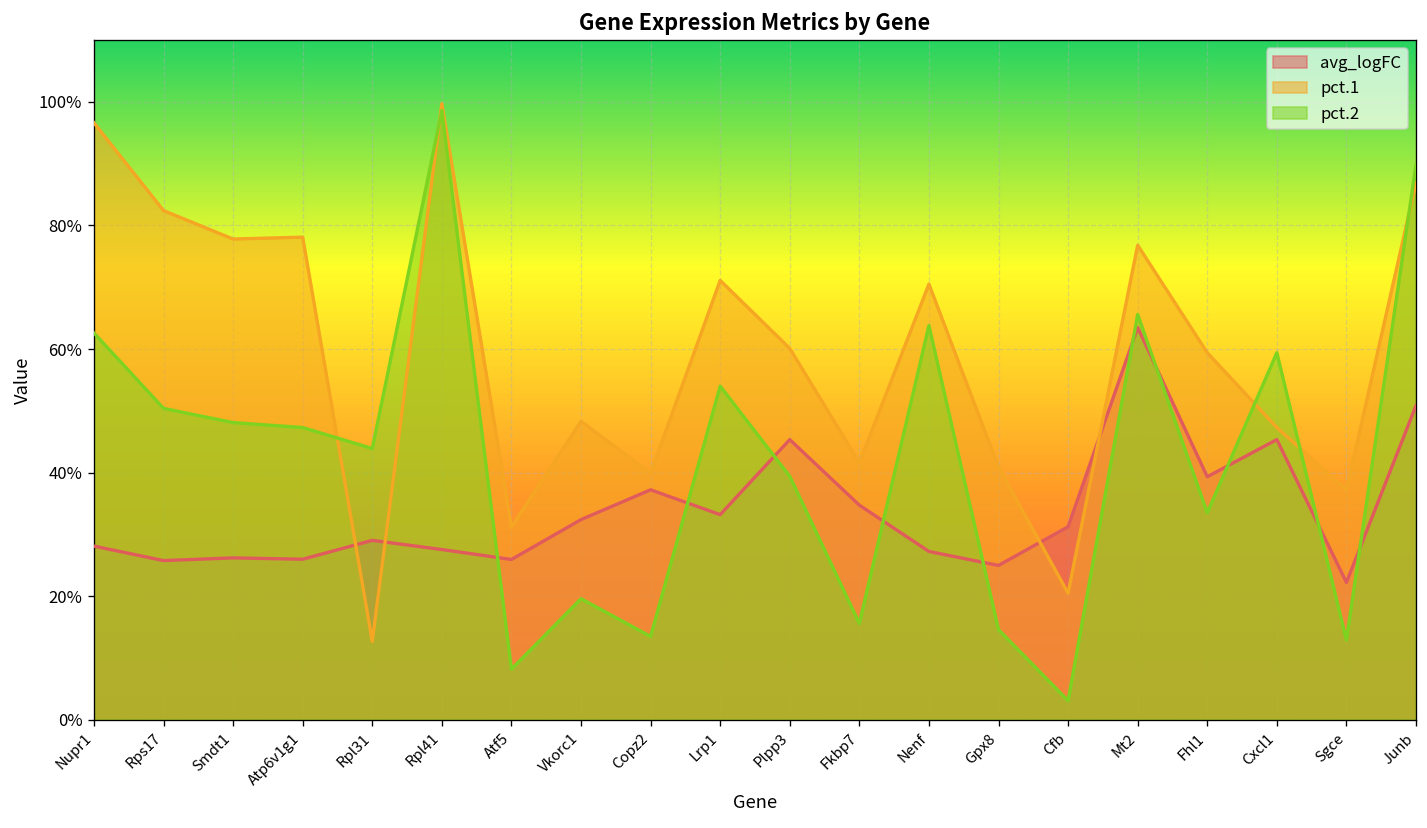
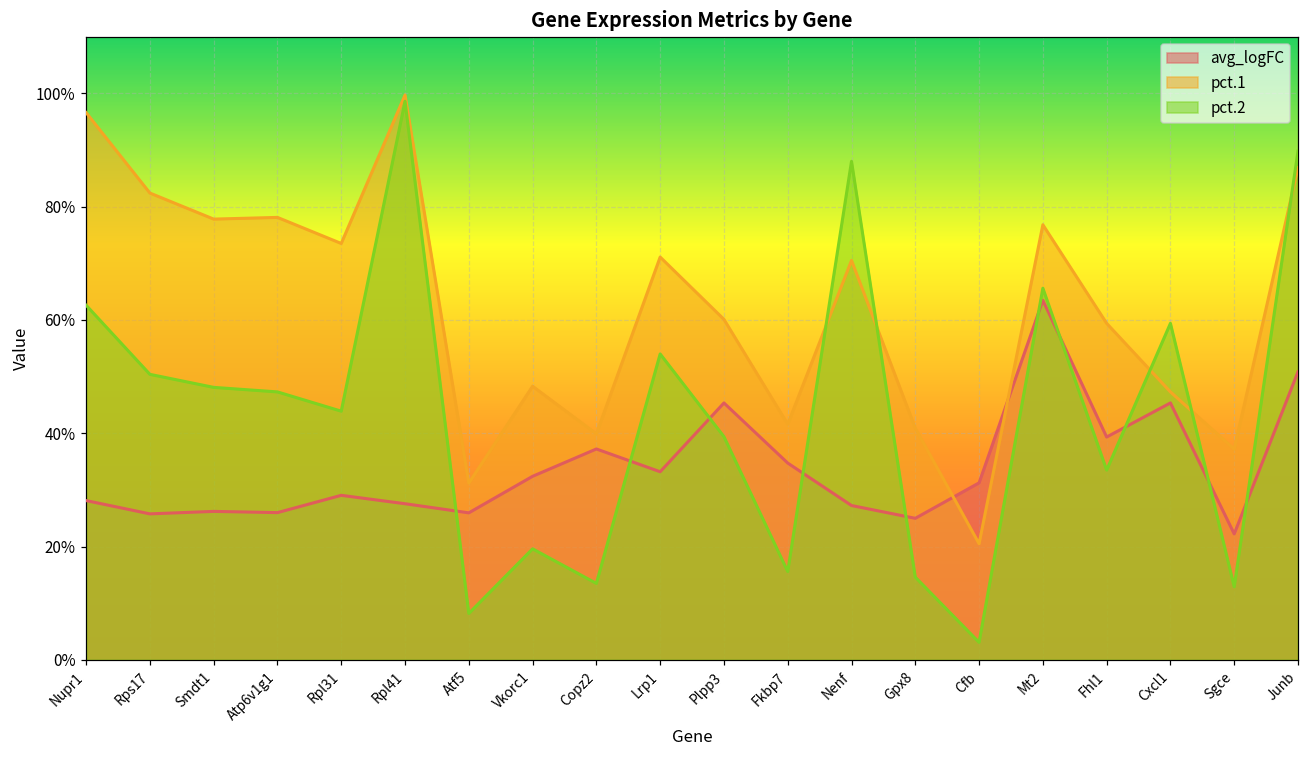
pct.1, Rpl31: 13% -> 74%
pct.2, Nenf: 64% -> 88%
